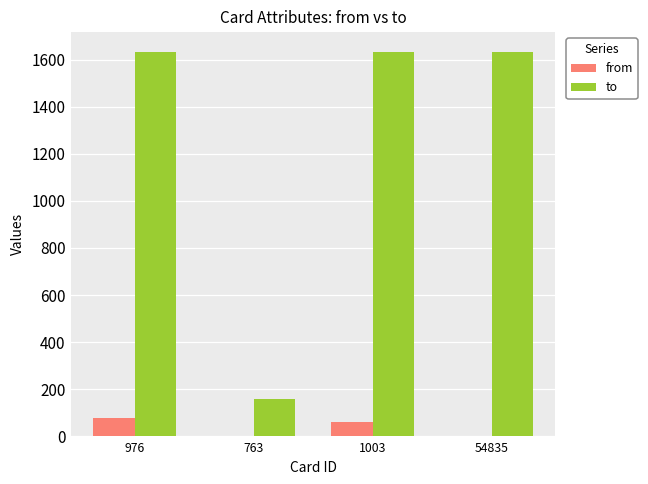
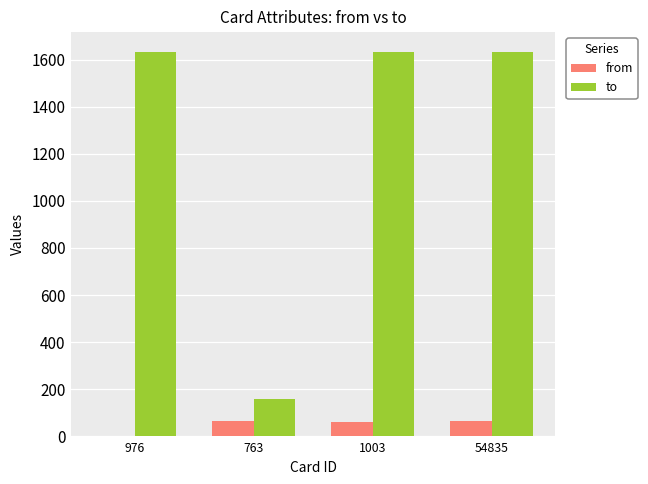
from, 976: 80 -> 0
from, 763: 0 -> 70
from, 54835: 0 -> 70
